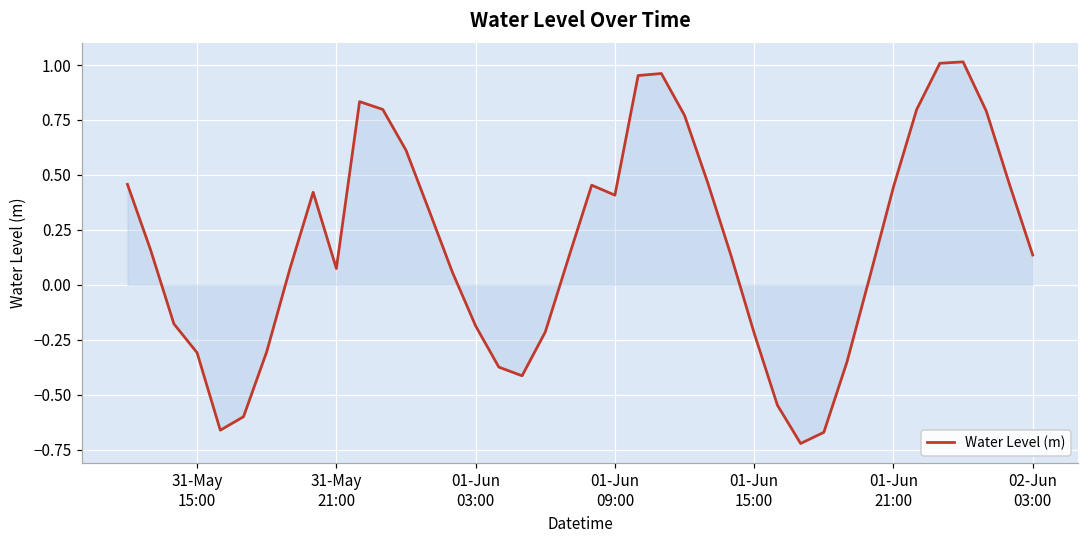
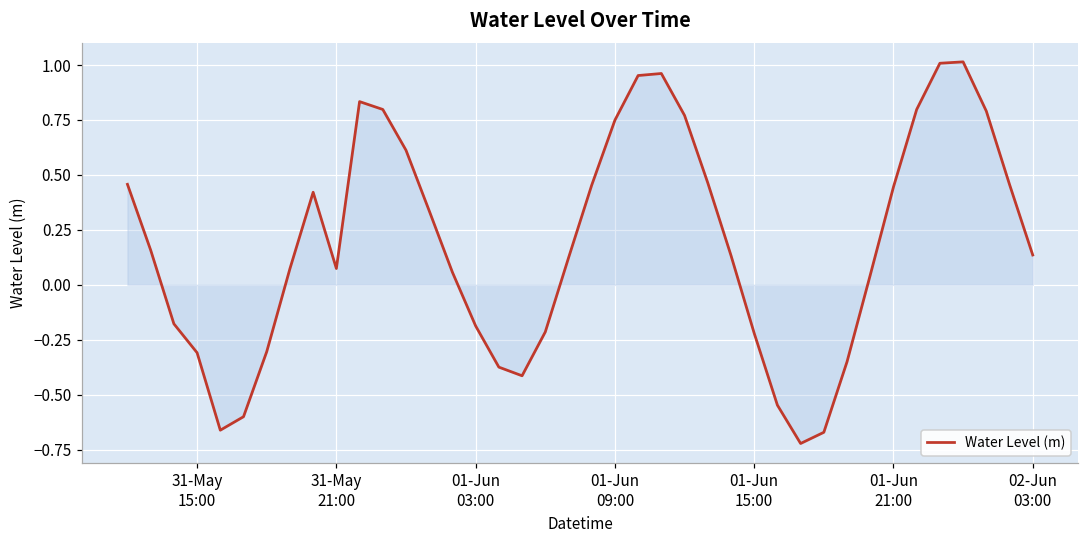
Water Level (m), 01-Jun 09:00: 0.41 -> 0.75
